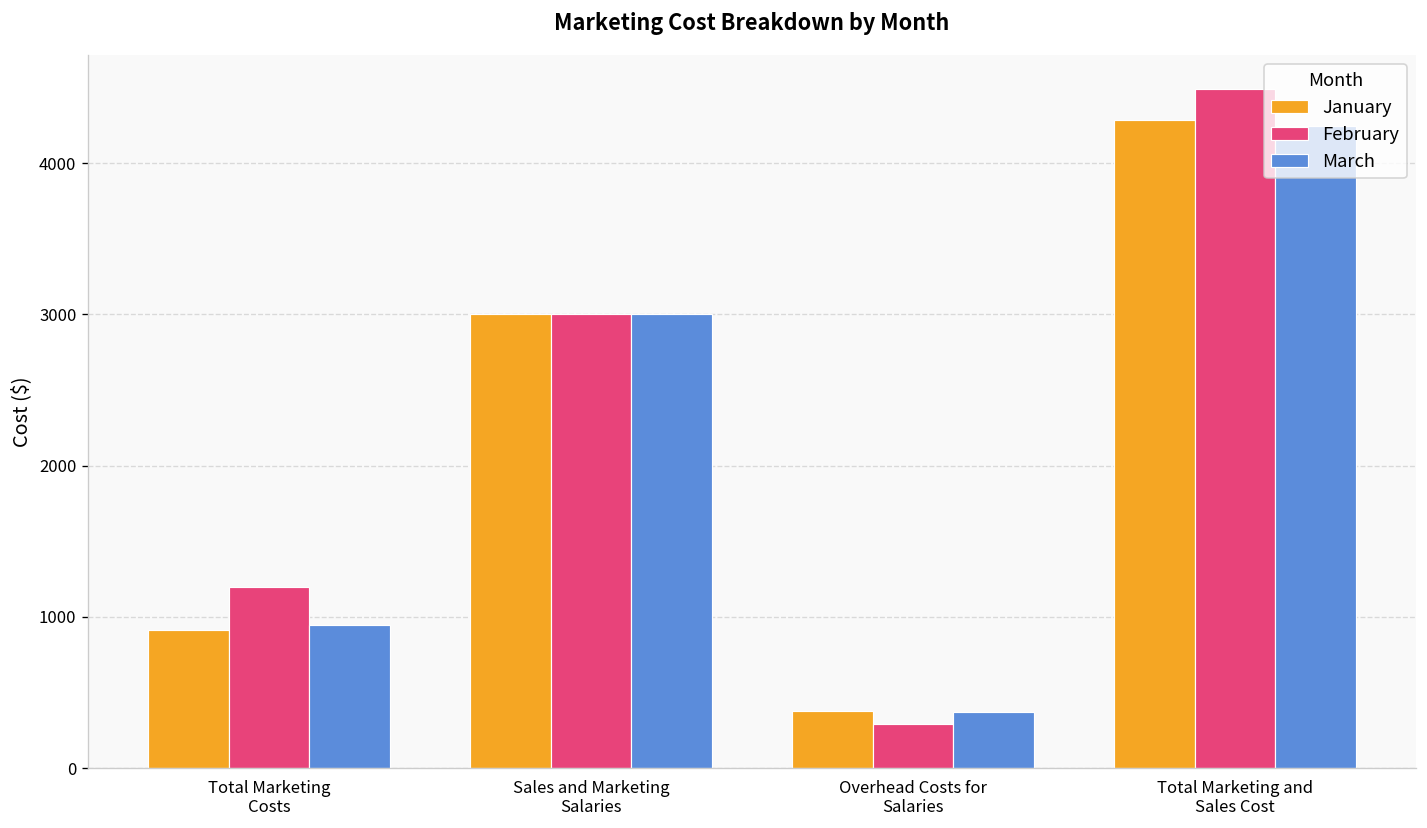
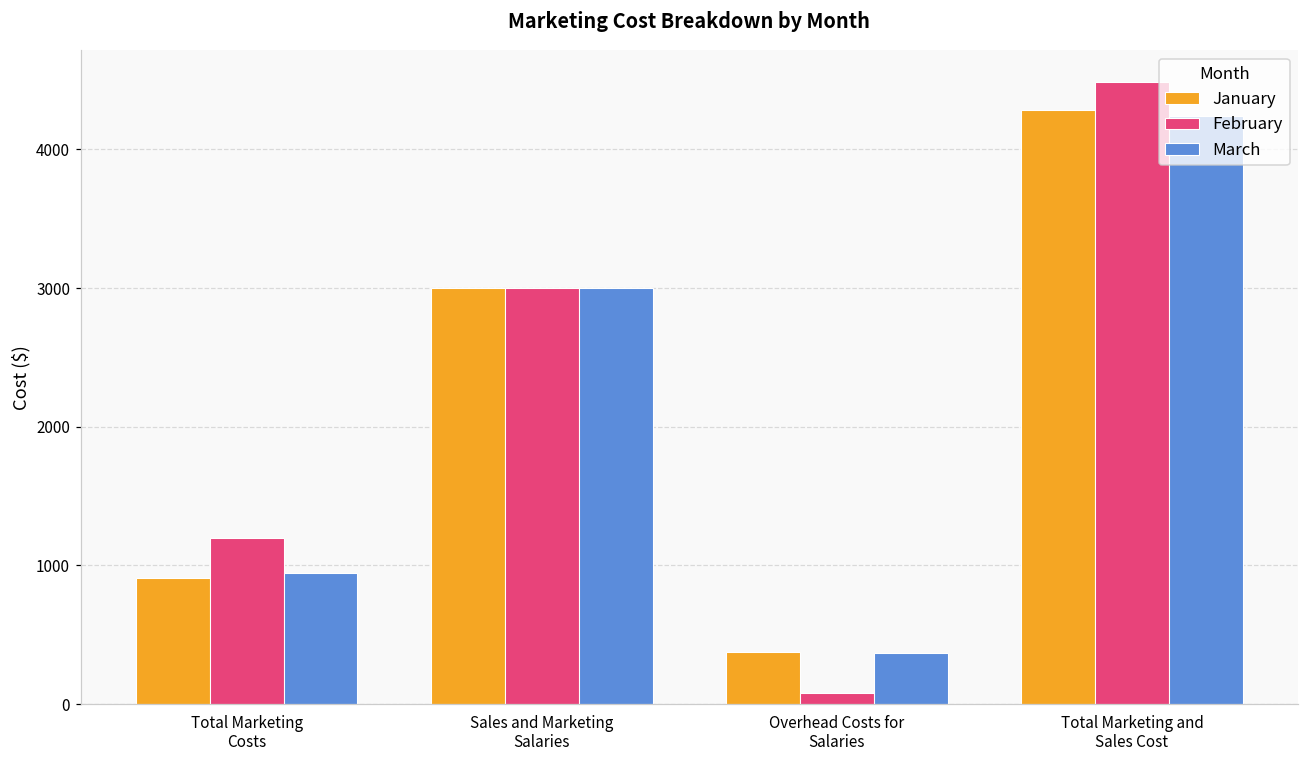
February, Overhead Costs for Salaries: 290 -> 80
